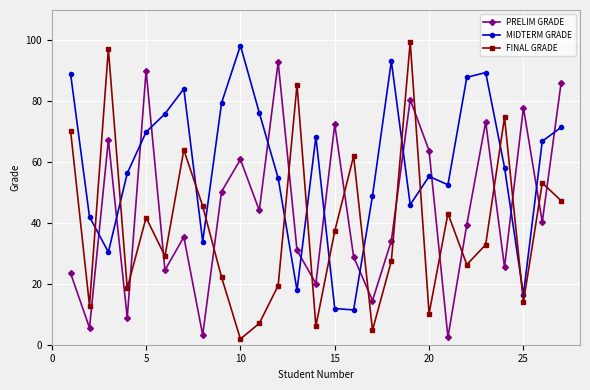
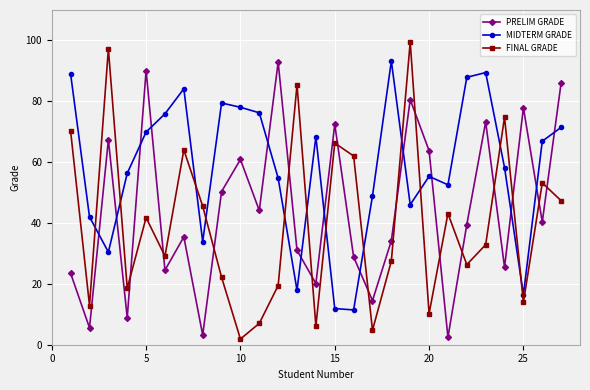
MIDTERM GRADE, 10: 98 -> 78
FINAL GRADE, 15: 37 -> 66
